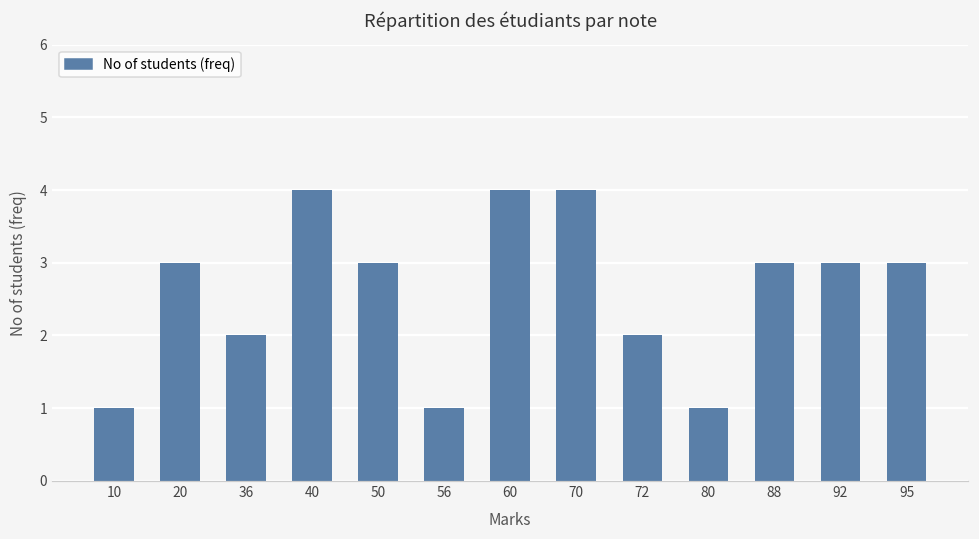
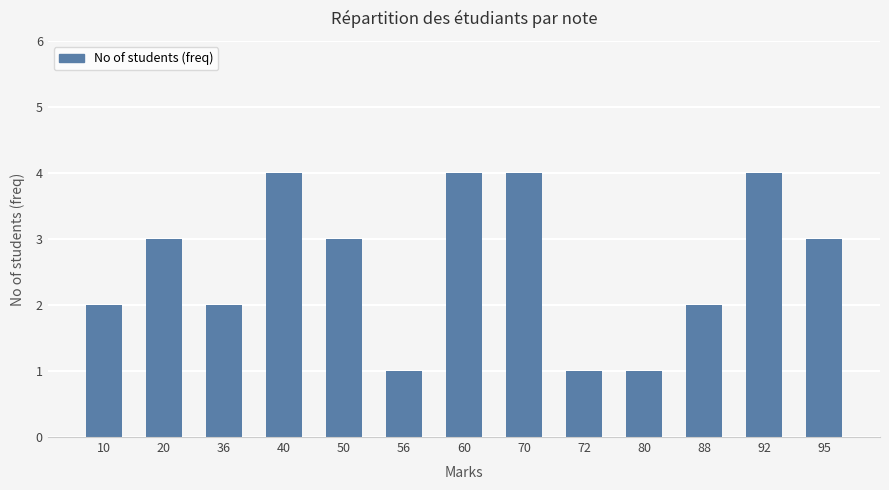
10: 1 -> 2
72: 2 -> 1
88: 3 -> 2
92: 3 -> 4
